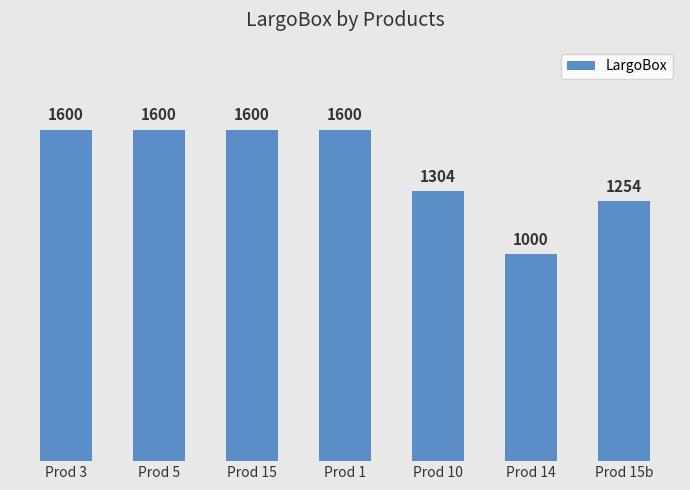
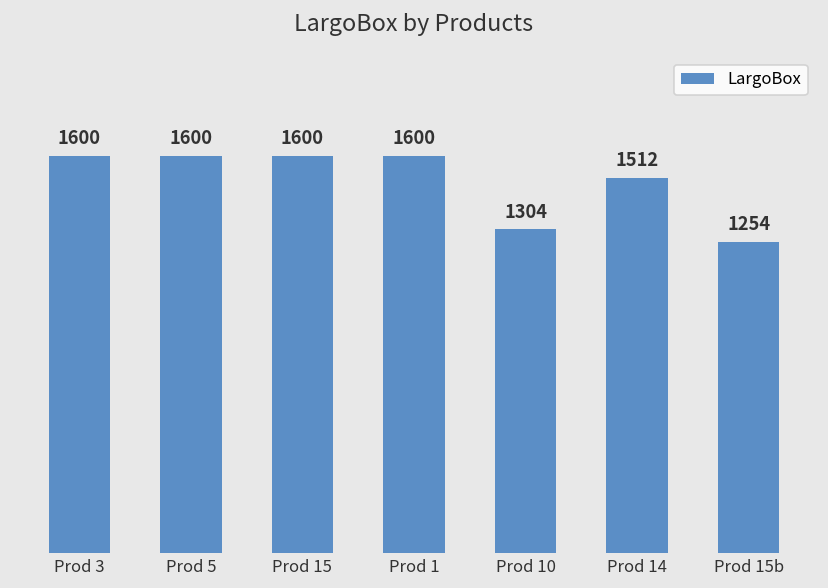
Prod 14: 1000 -> 1512
